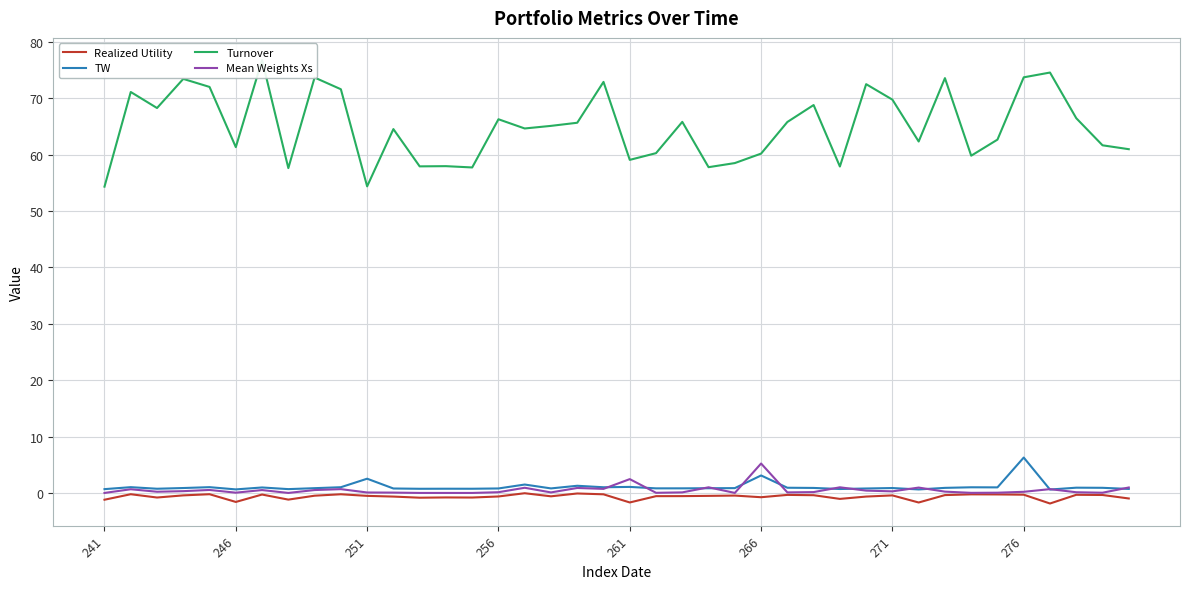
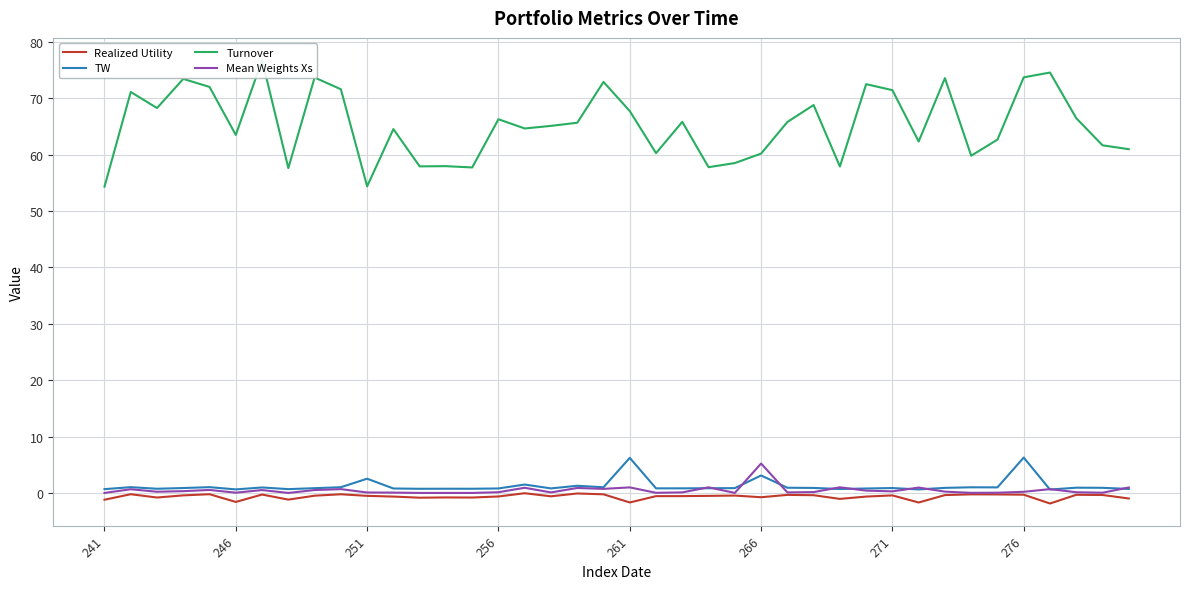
Turnover, 246: 61 -> 63
TW, 261: 1 -> 6
Turnover, 261: 59 -> 68
Mean Weights Xs, 261: 2 -> 1
Turnover, 271: 70 -> 71
